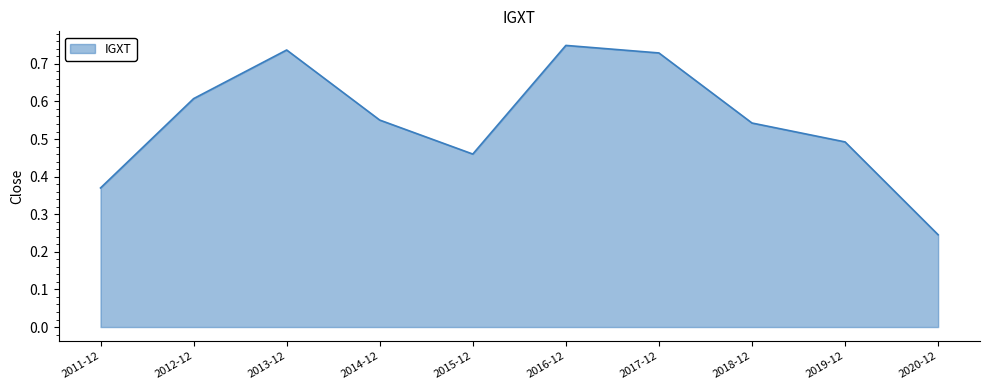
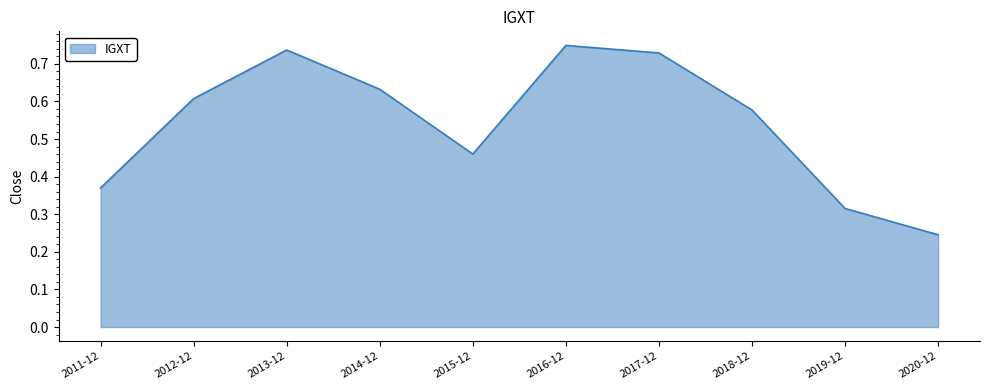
2014-12: 0.55 -> 0.63
2018-12: 0.54 -> 0.58
2019-12: 0.49 -> 0.32
